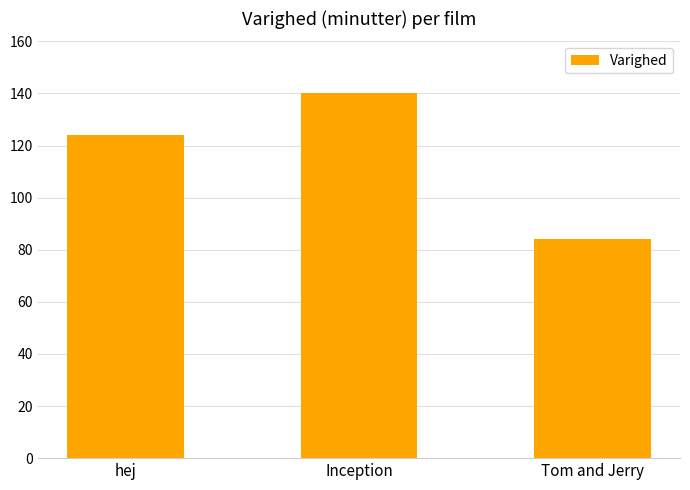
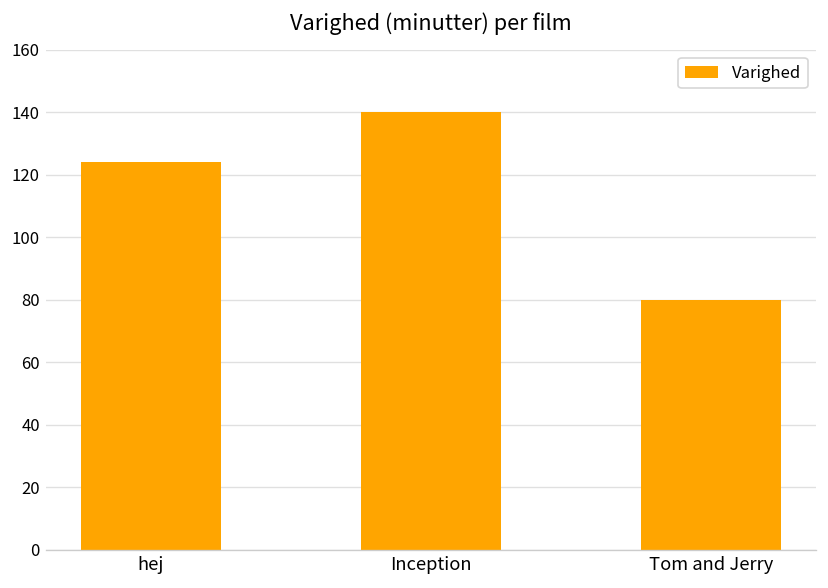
Tom and Jerry: 84 -> 80
